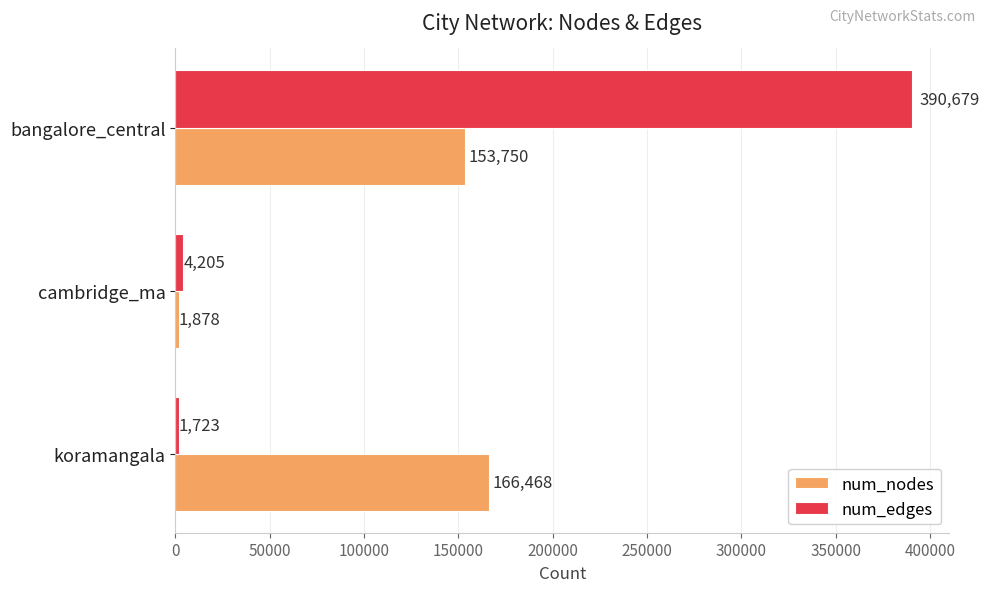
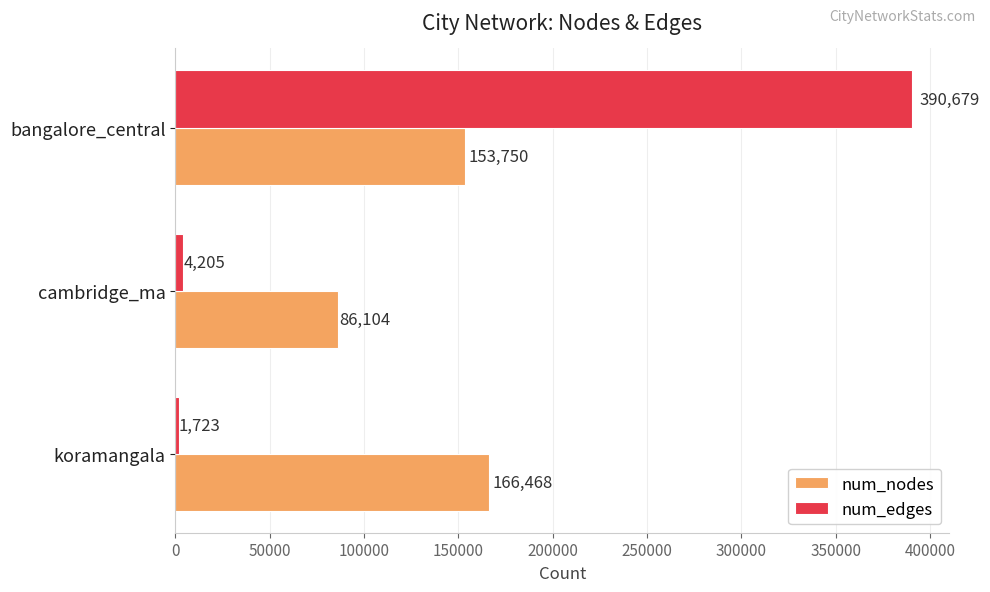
num_nodes, cambridge_ma: 1,878 -> 86,104
